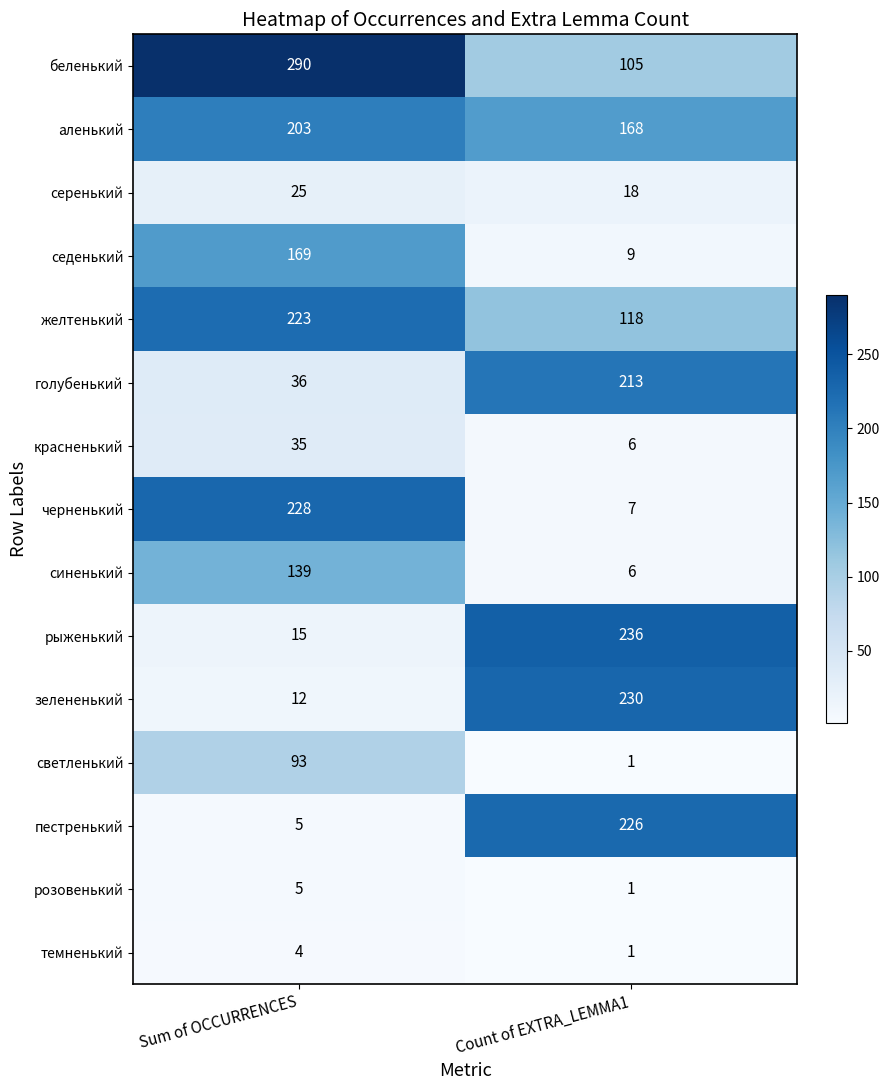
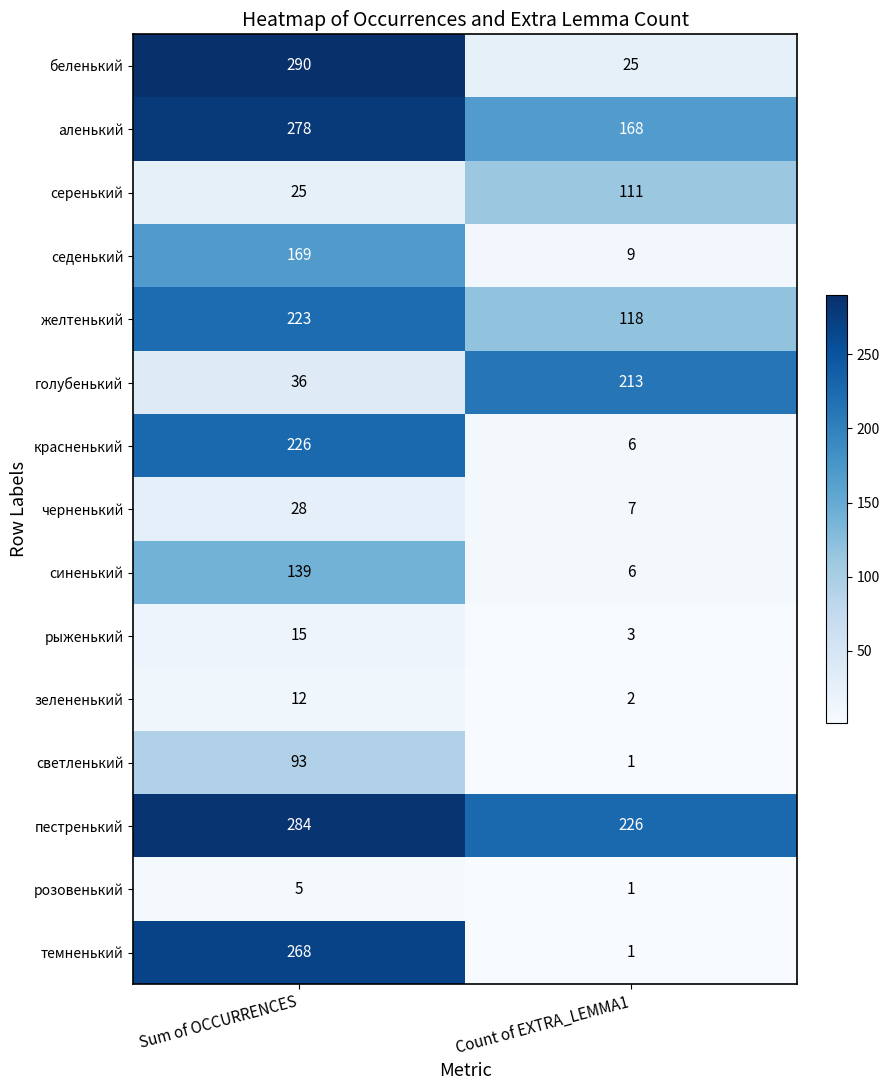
беленький, Count of EXTRA_LEMMA1: 105 -> 25
аленький, Sum of OCCURRENCES: 203 -> 278
серенький, Count of EXTRA_LEMMA1: 18 -> 111
красненький, Sum of OCCURRENCES: 35 -> 226
черненький, Sum of OCCURRENCES: 228 -> 28
рыженький, Count of EXTRA_LEMMA1: 236 -> 3
зелененький, Count of EXTRA_LEMMA1: 230 -> 2
пестренький, Sum of OCCURRENCES: 5 -> 284
темненький, Sum of OCCURRENCES: 4 -> 268
